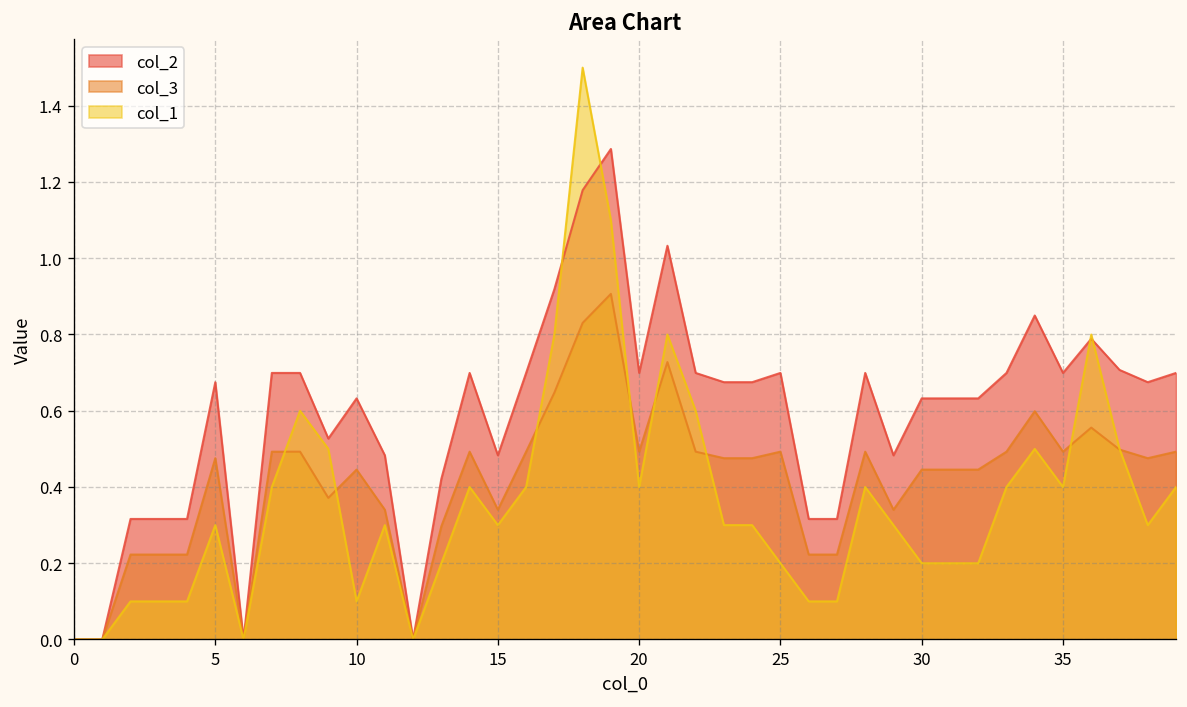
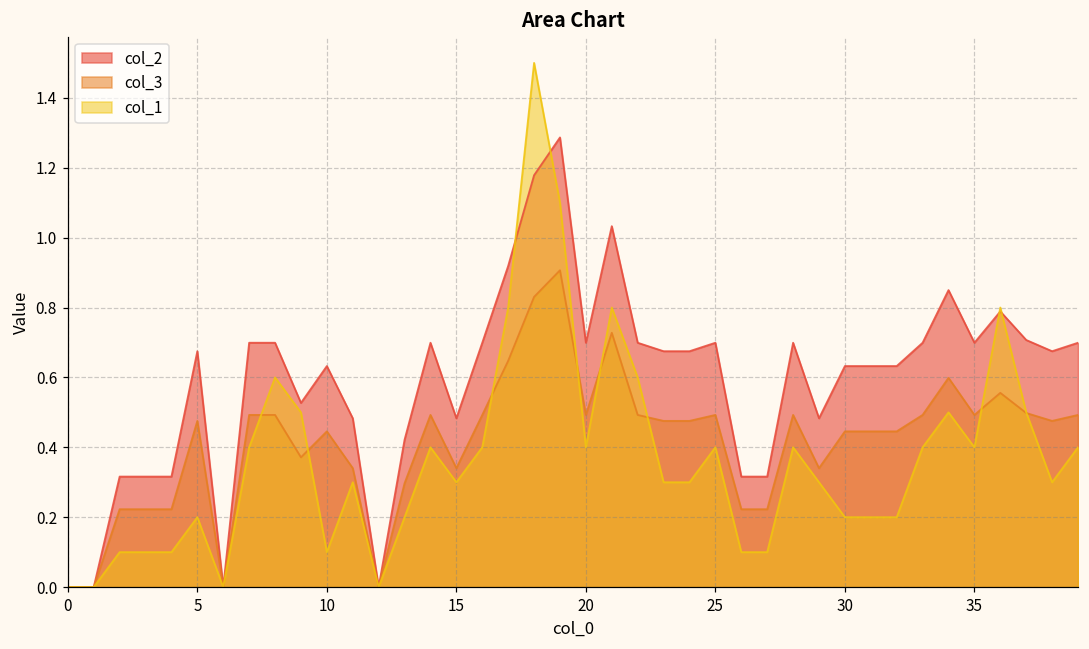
col_1, 5: 0.3 -> 0.2
col_1, 25: 0.2 -> 0.4
